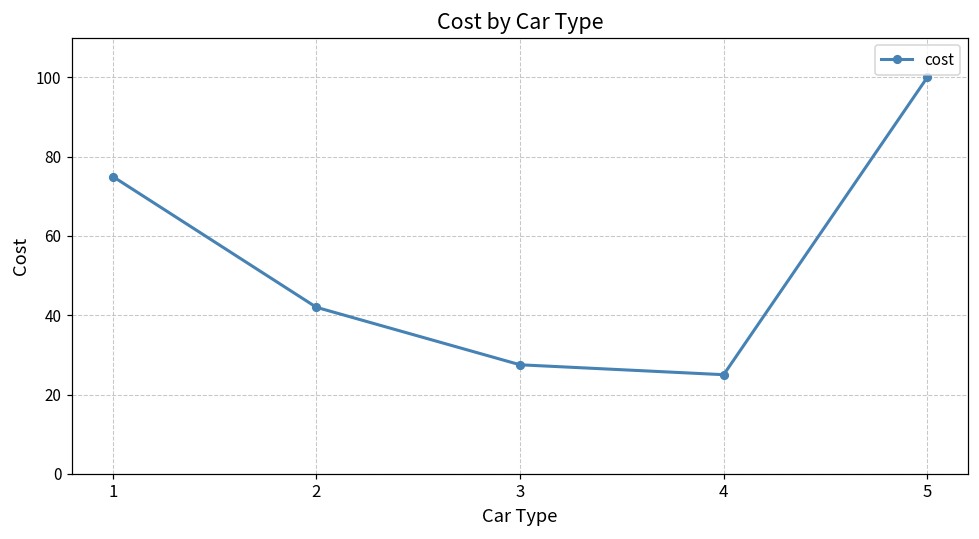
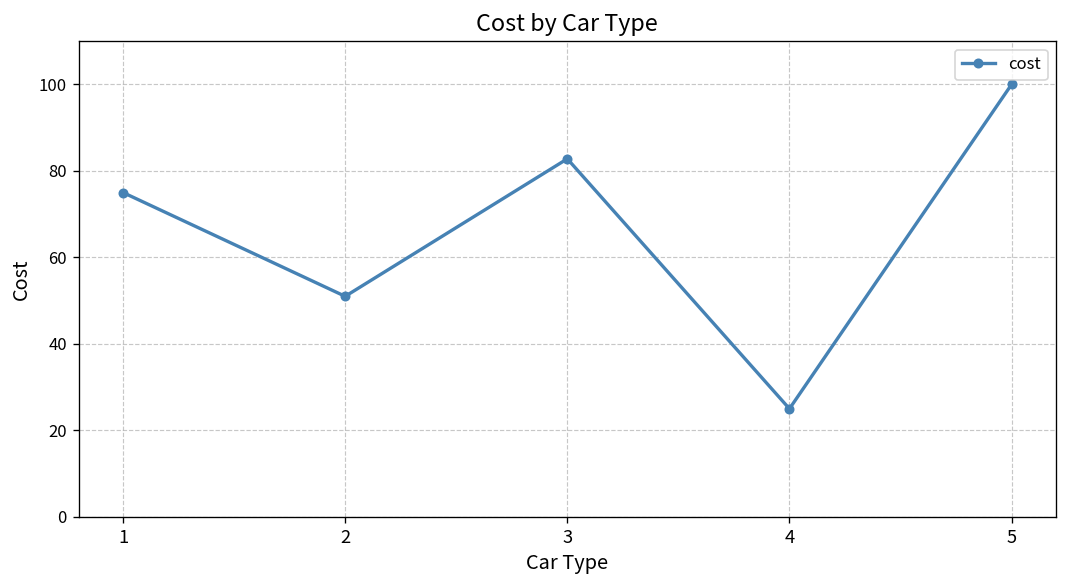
2: 42 -> 51
3: 28 -> 83
